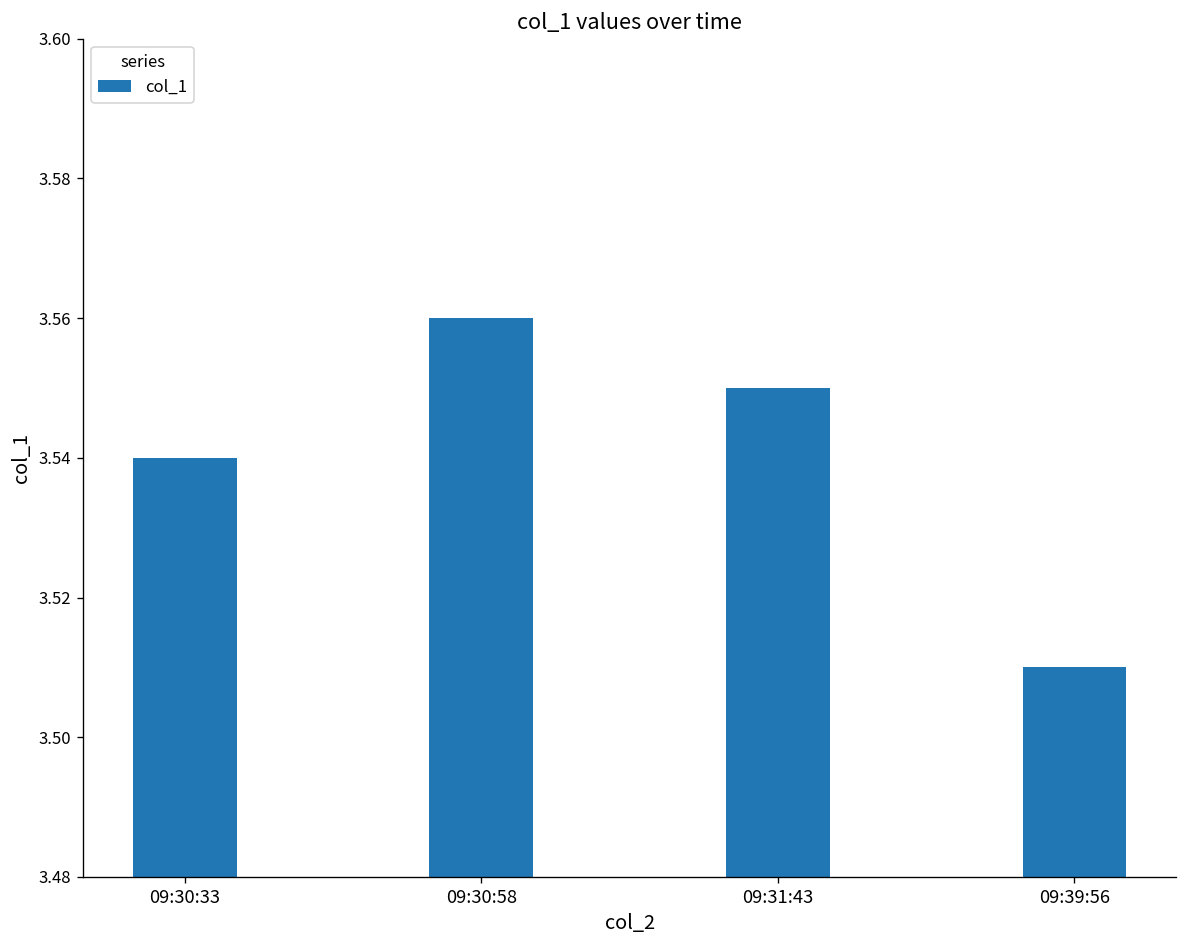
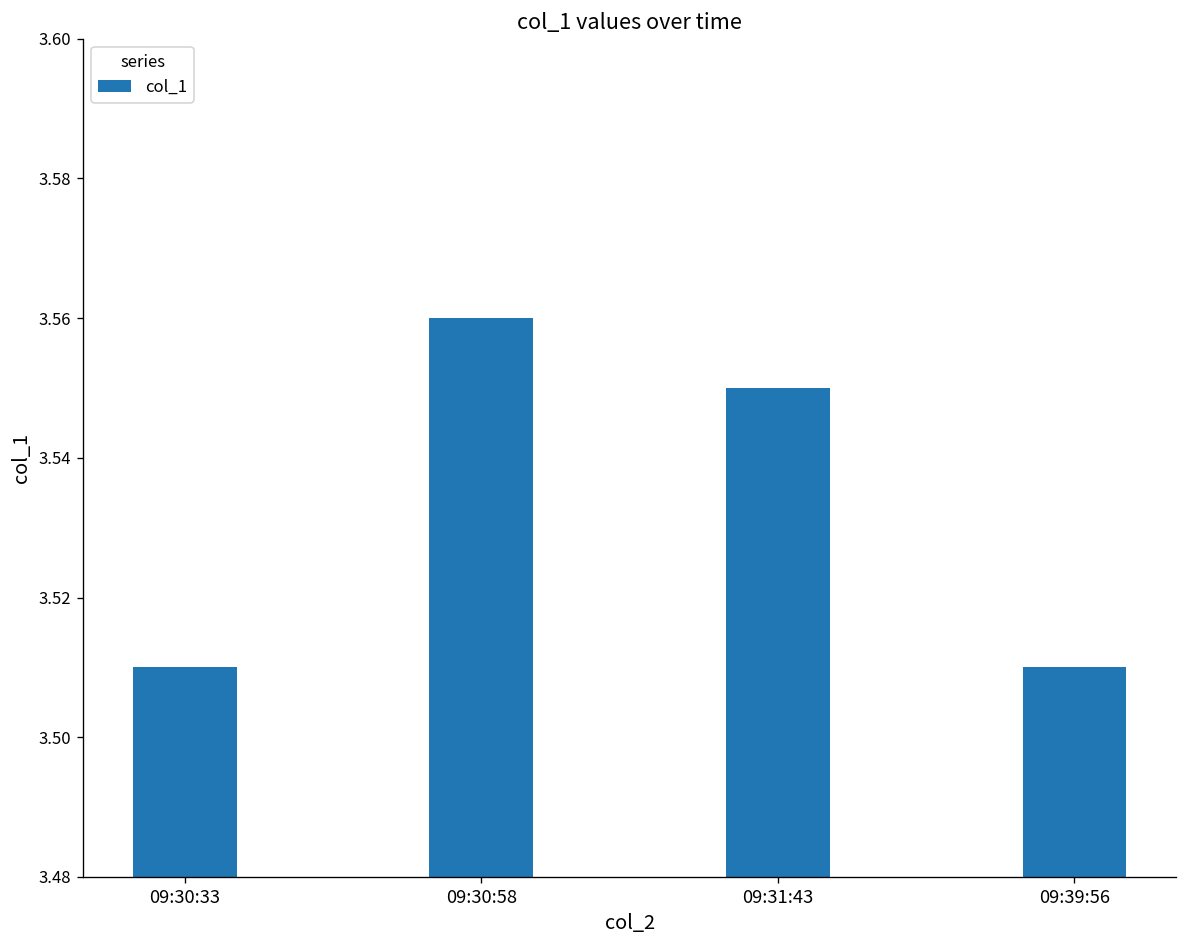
09:30:33: 3.54 -> 3.51
